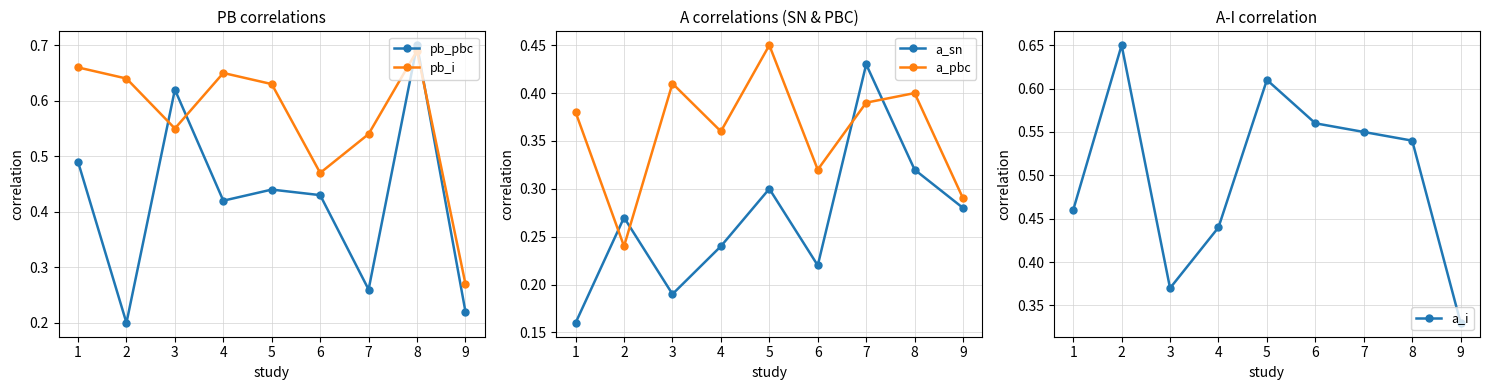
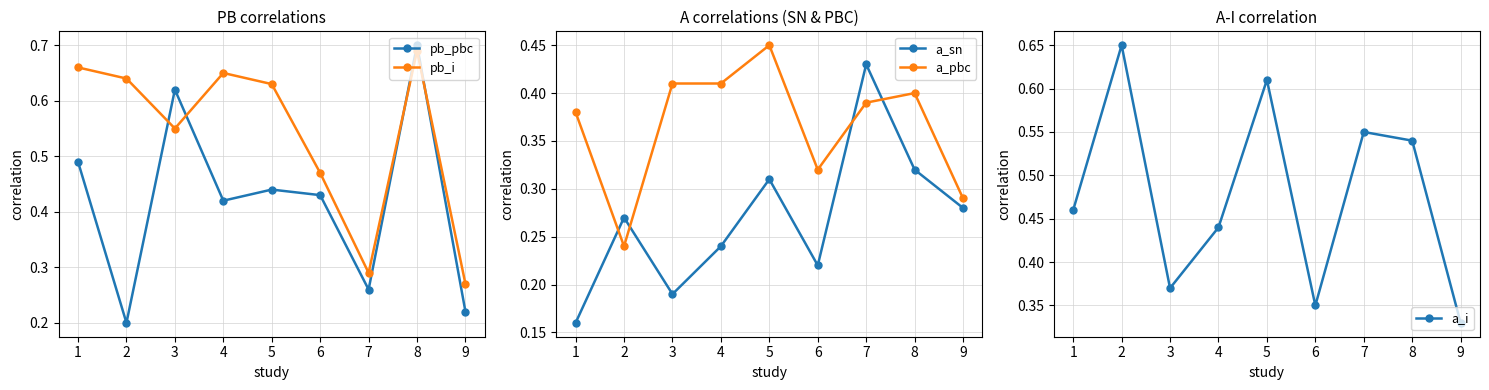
PB correlations, pb_i, 7: 0.54 -> 0.29
A correlations (SN & PBC), a_pbc, 4: 0.36 -> 0.41
A correlations (SN & PBC), a_sn, 5: 0.30 -> 0.31
A-I correlation, 6: 0.56 -> 0.35
